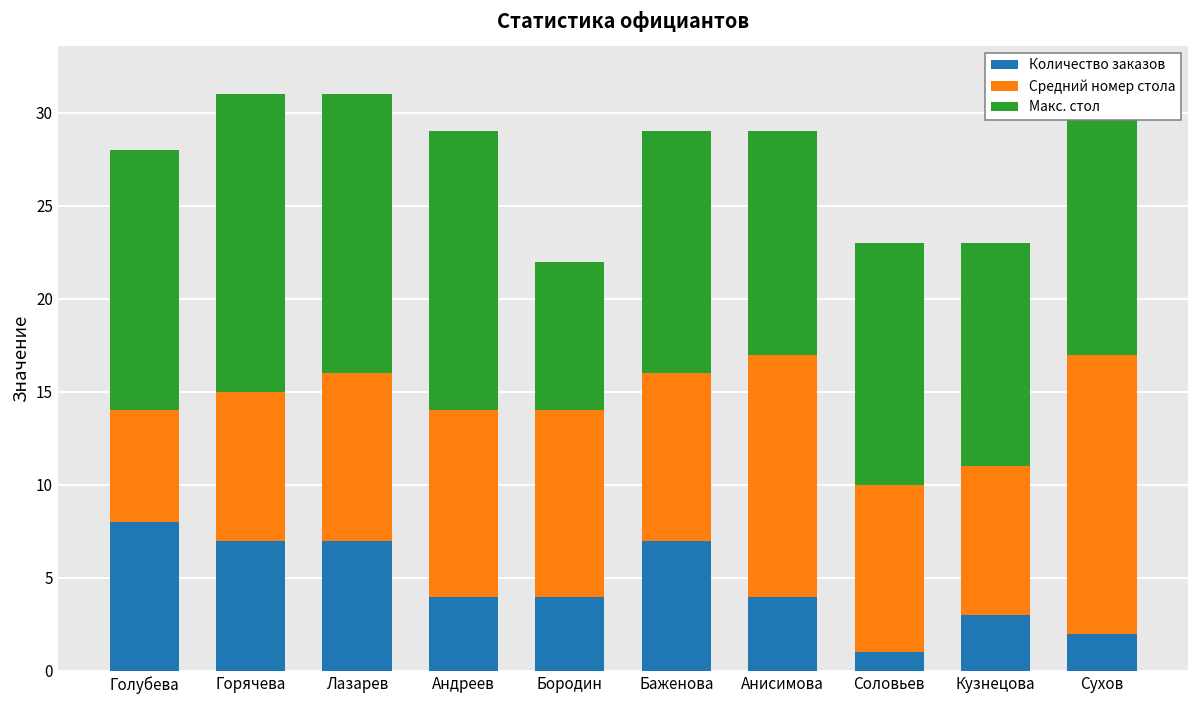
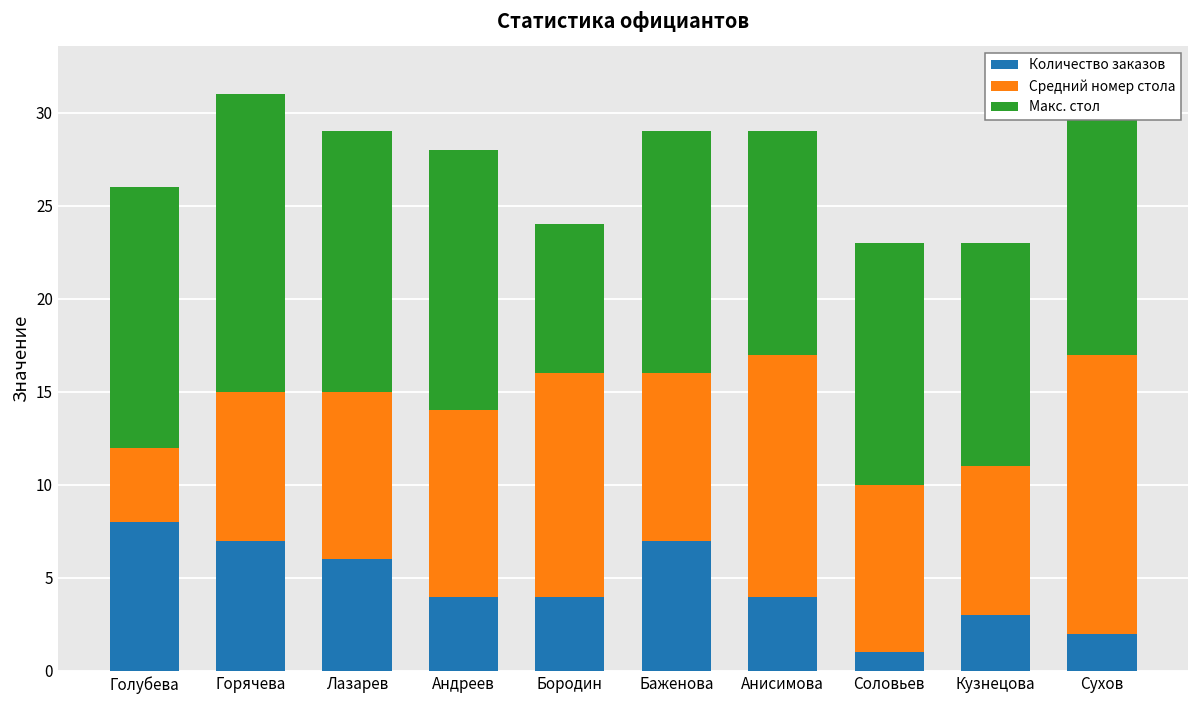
Средний номер стола, Голубева: 6 -> 4
Количество заказов, Лазарев: 7 -> 6
Макс. стол, Лазарев: 15 -> 14
Макс. стол, Андреев: 15 -> 14
Средний номер стола, Бородин: 10 -> 12
